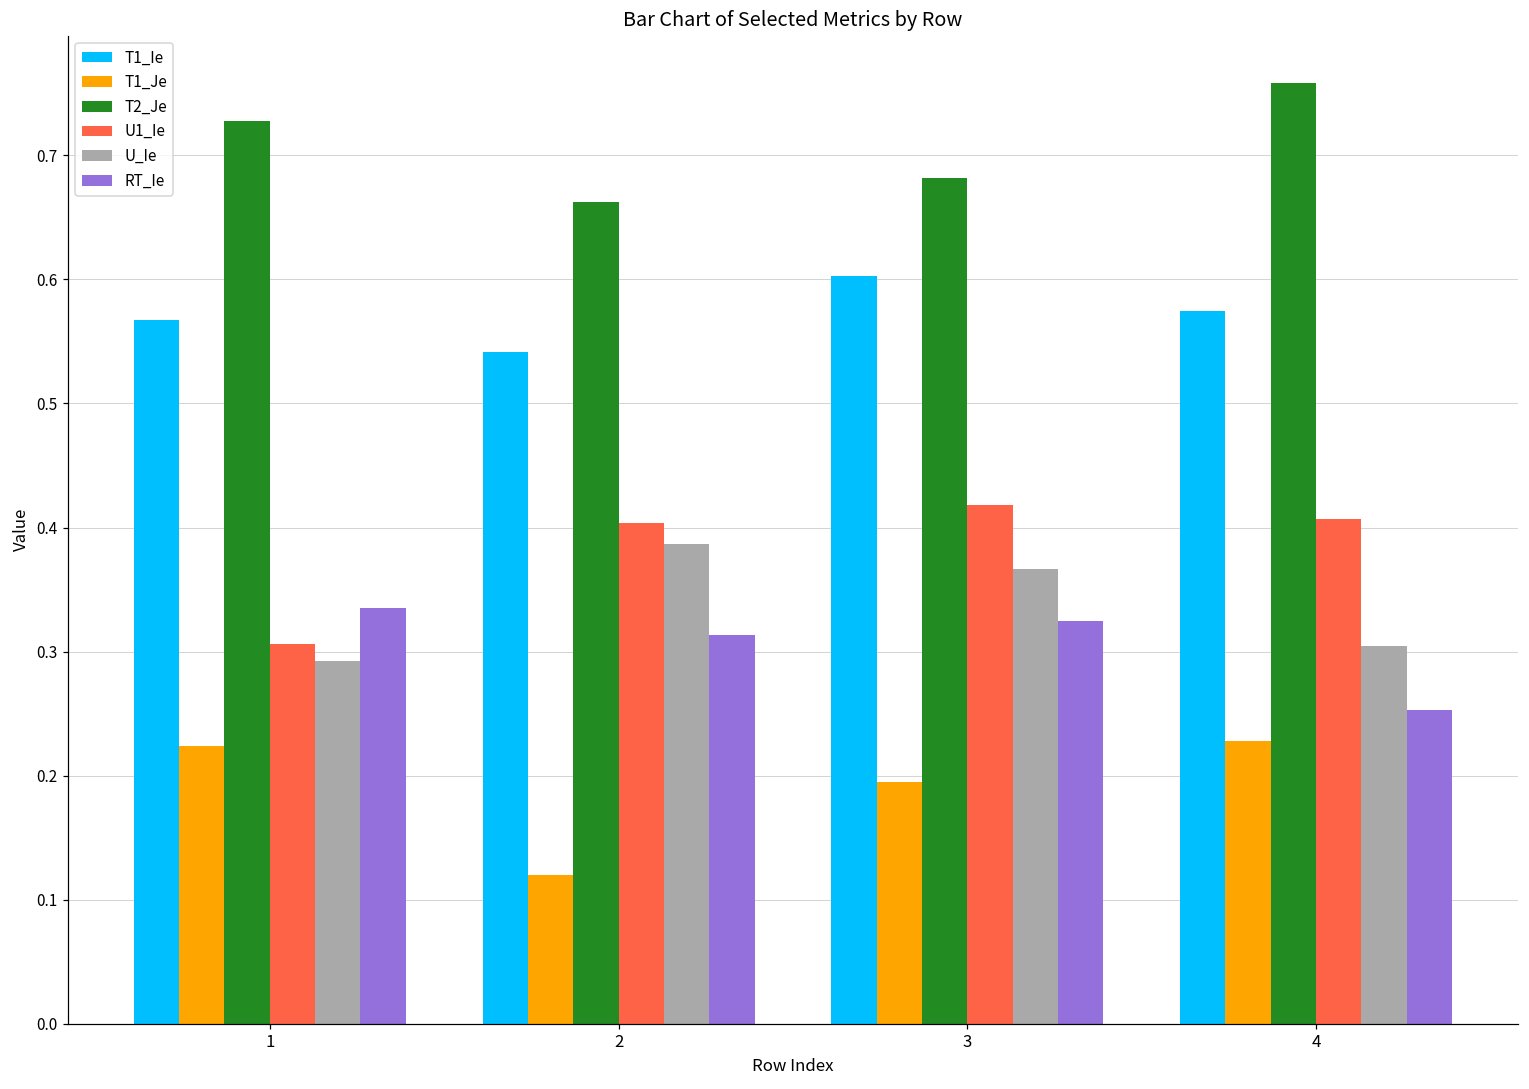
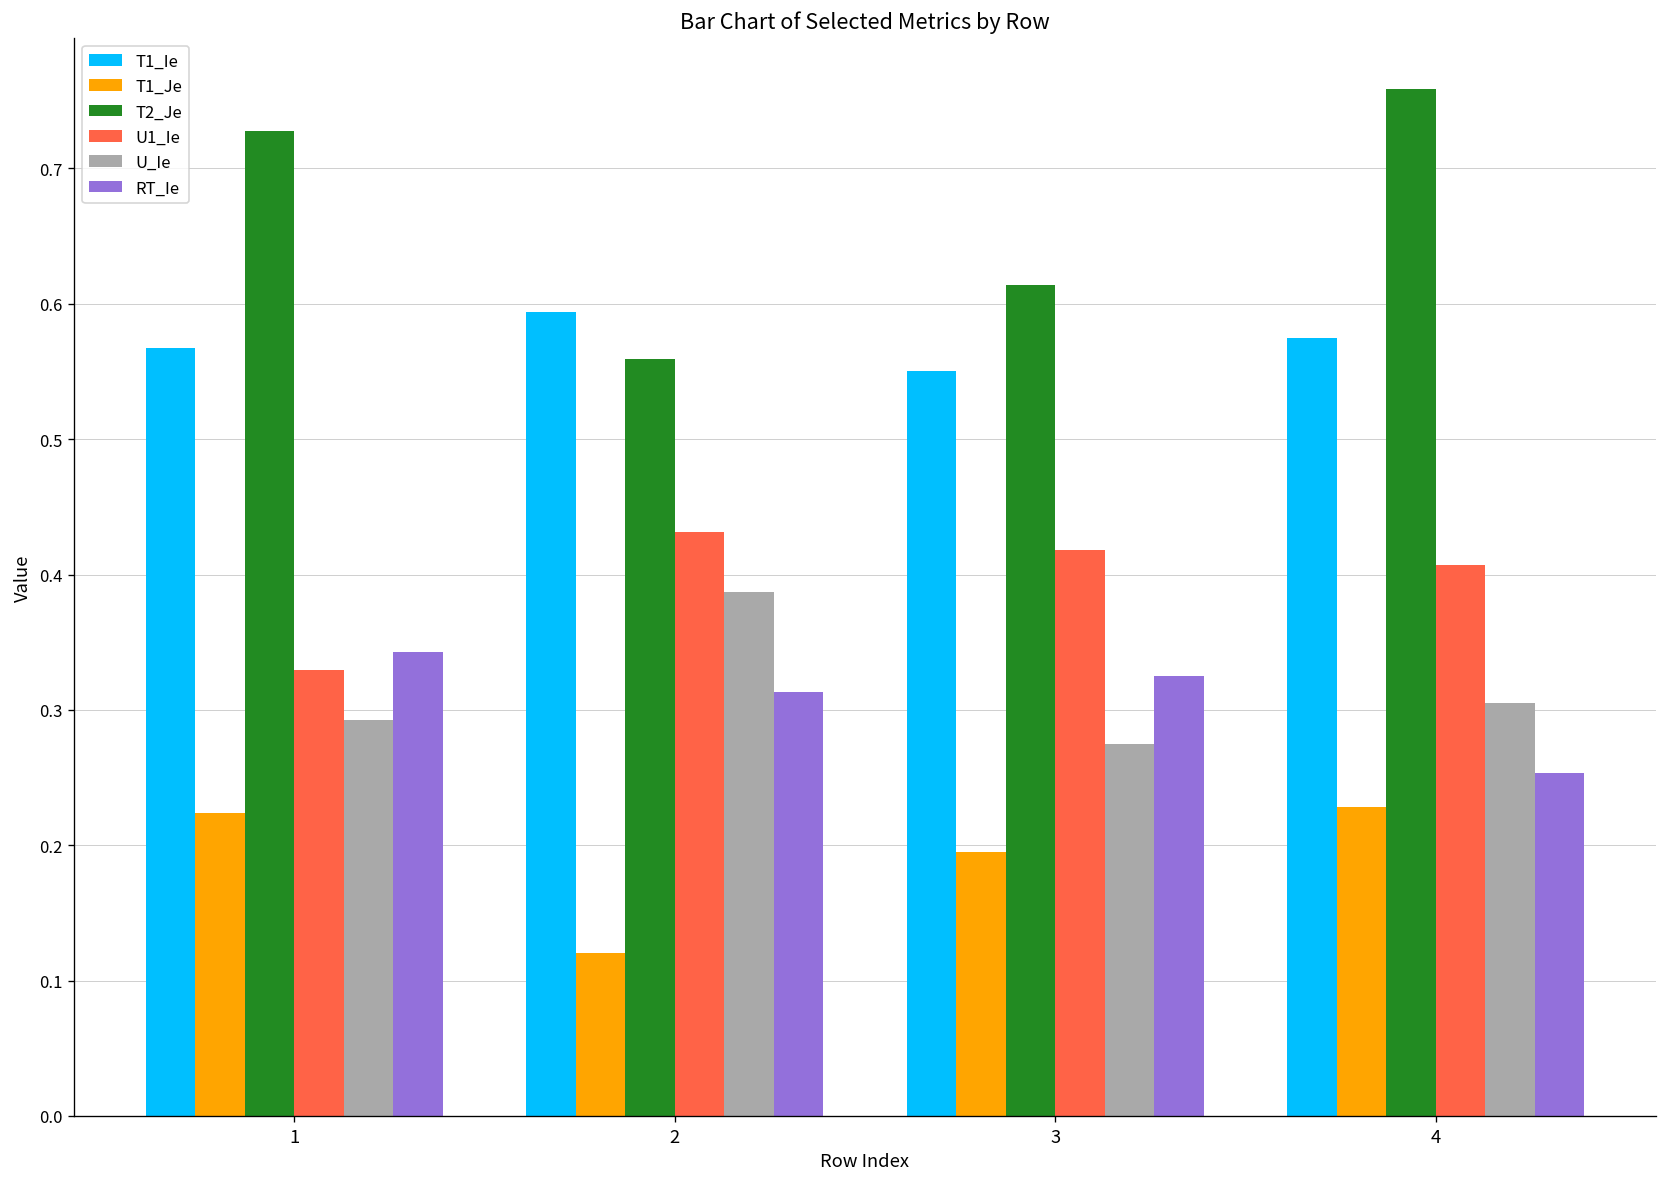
U1_Ie, 1: 0.306 -> 0.329
RT_Ie, 1: 0.335 -> 0.343
T1_Ie, 2: 0.541 -> 0.594
T2_Je, 2: 0.662 -> 0.559
U1_Ie, 2: 0.403 -> 0.431
T1_Ie, 3: 0.603 -> 0.551
T2_Je, 3: 0.682 -> 0.614
U_Ie, 3: 0.367 -> 0.275
